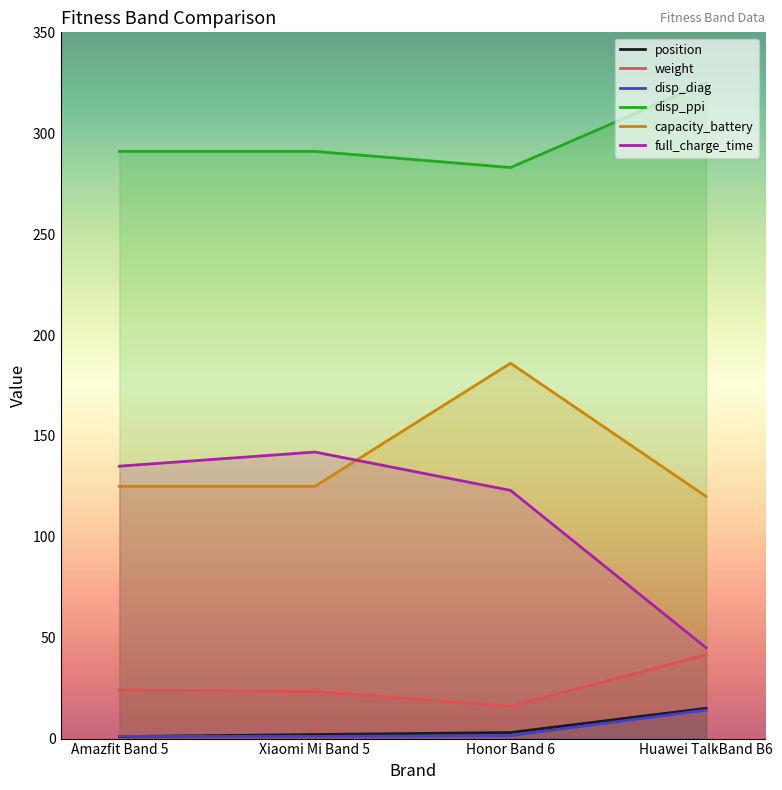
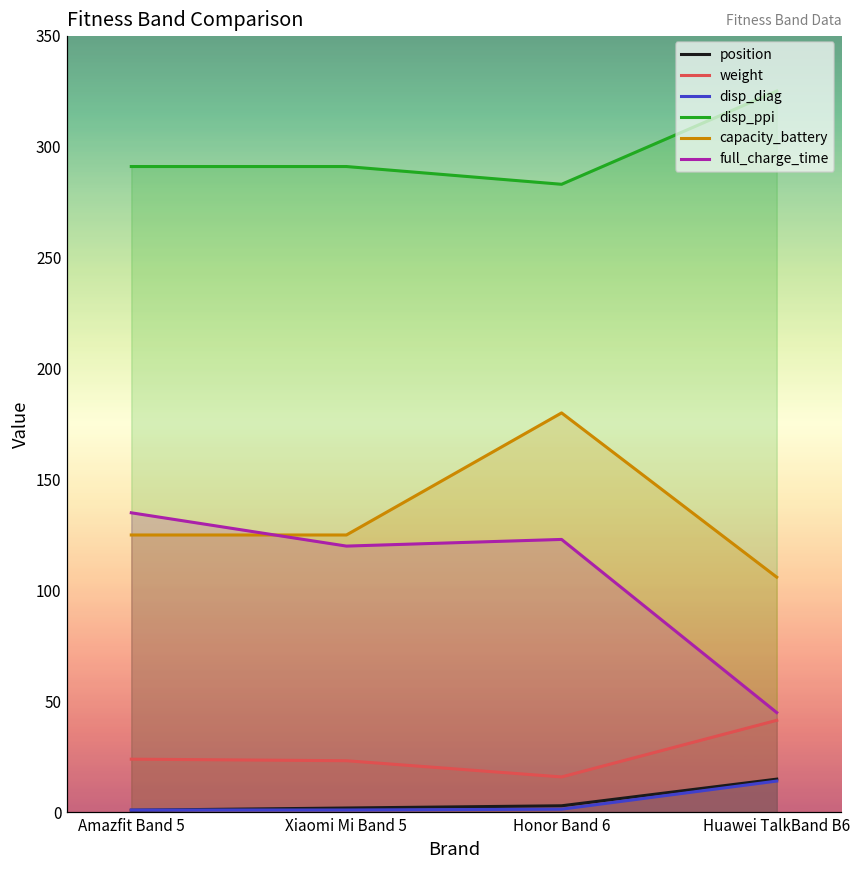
full_charge_time, Xiaomi Mi Band 5: 142 -> 120
capacity_battery, Honor Band 6: 186 -> 180
capacity_battery, Huawei TalkBand B6: 120 -> 106
